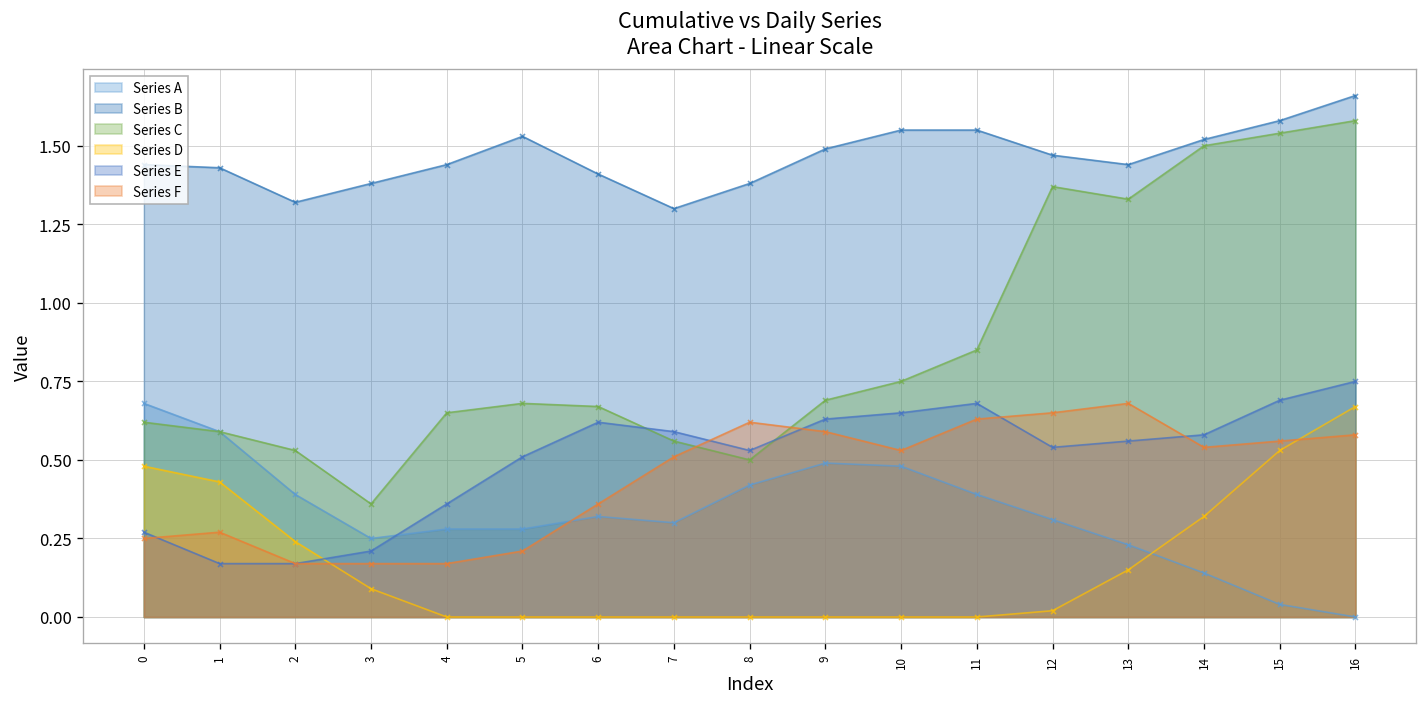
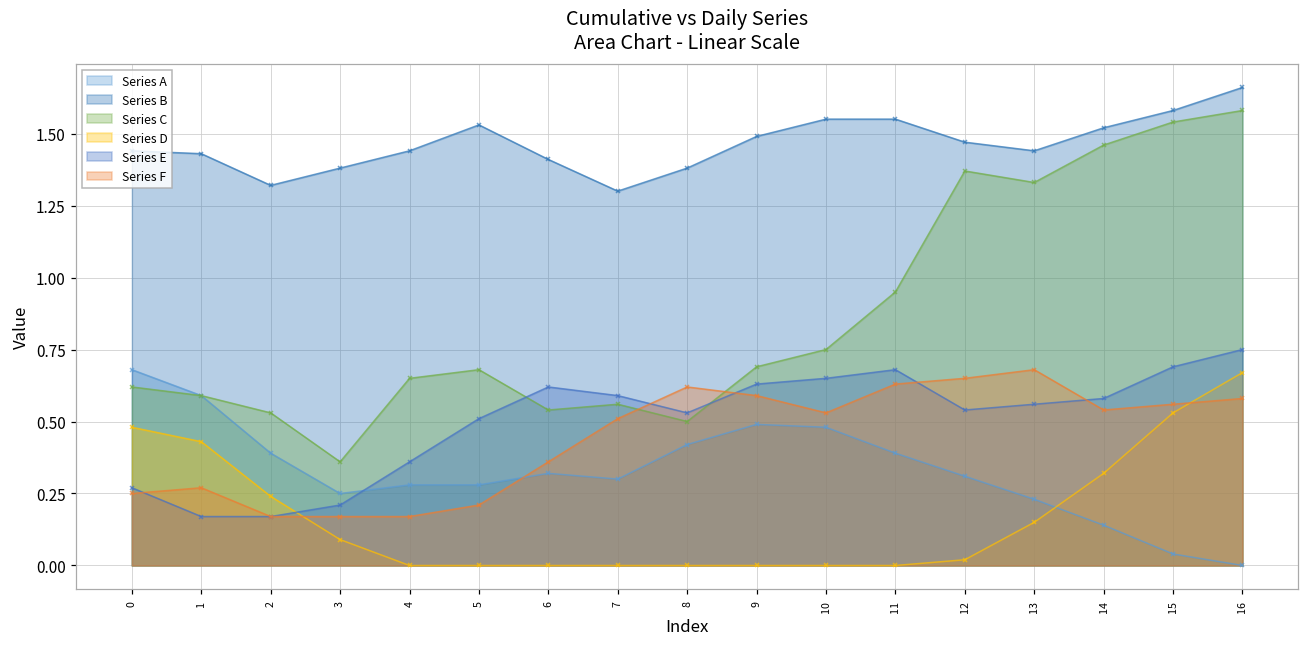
Series C, 6: 0.67 -> 0.54
Series C, 11: 0.85 -> 0.95
Series C, 14: 1.50 -> 1.46
